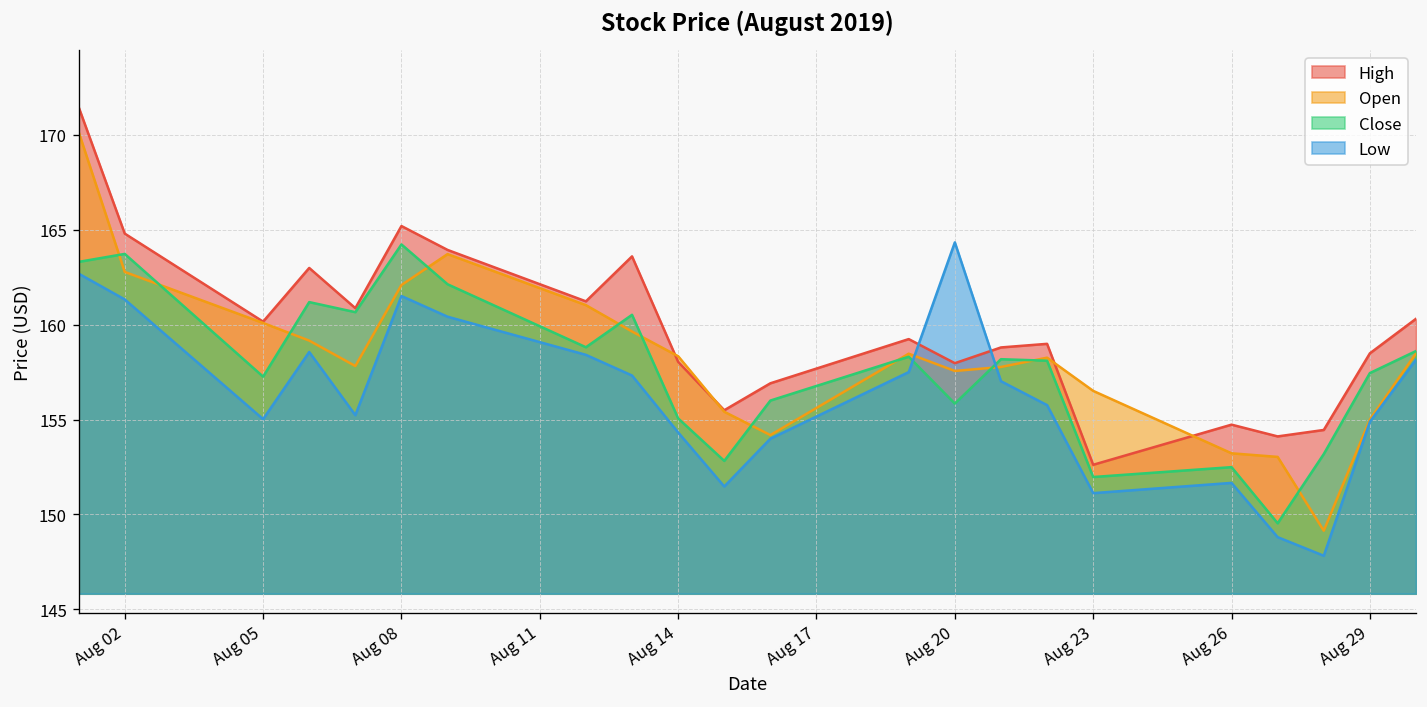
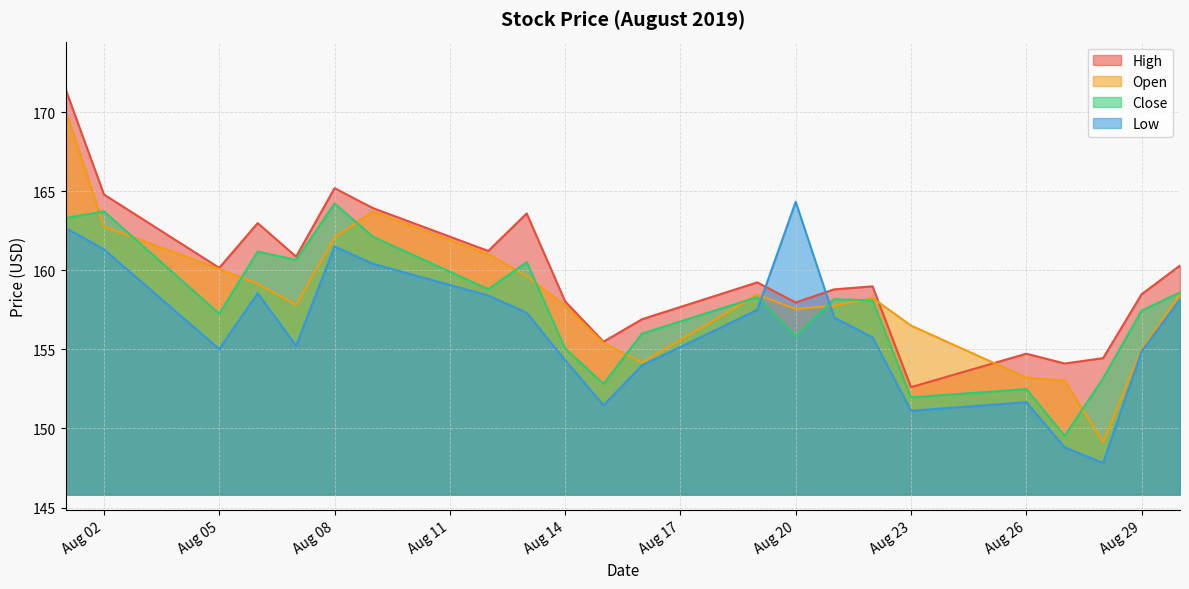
Open, Aug 14: 158.3 -> 157.8
